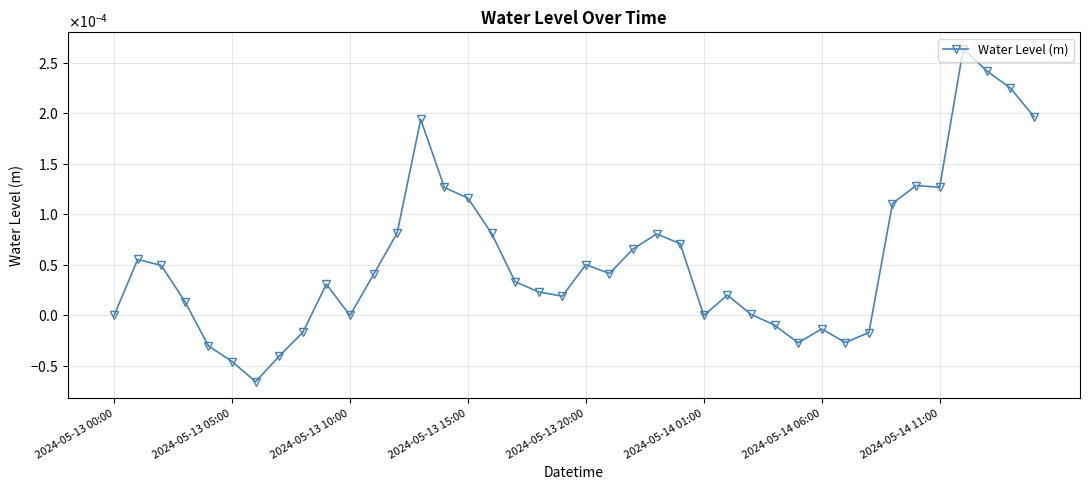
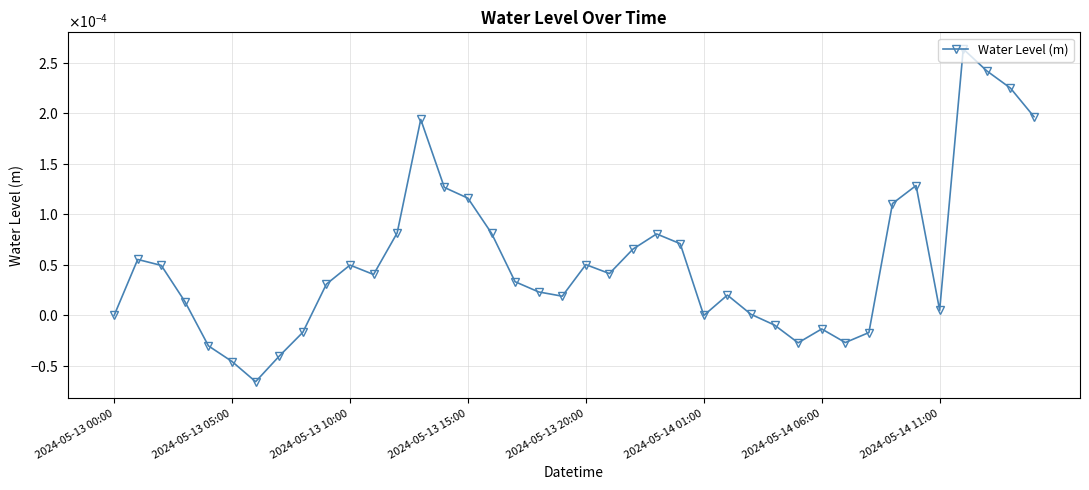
2024-05-13 10:00: 0.00000 -> 0.00005
2024-05-14 11:00: 0.000127 -> 0.000005
